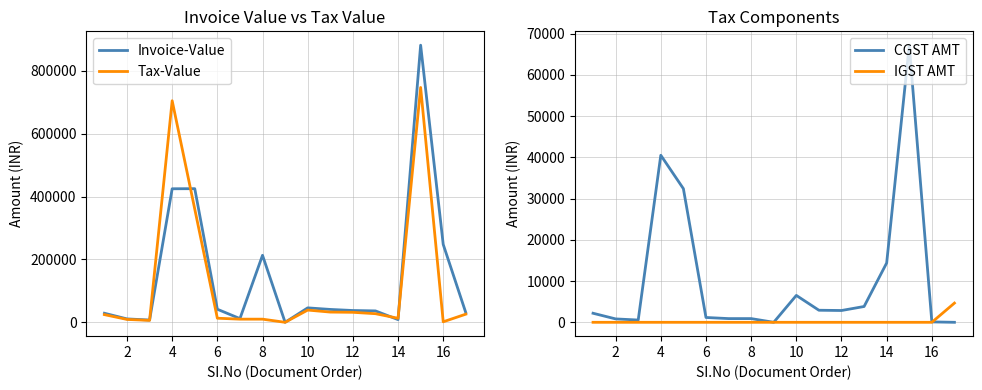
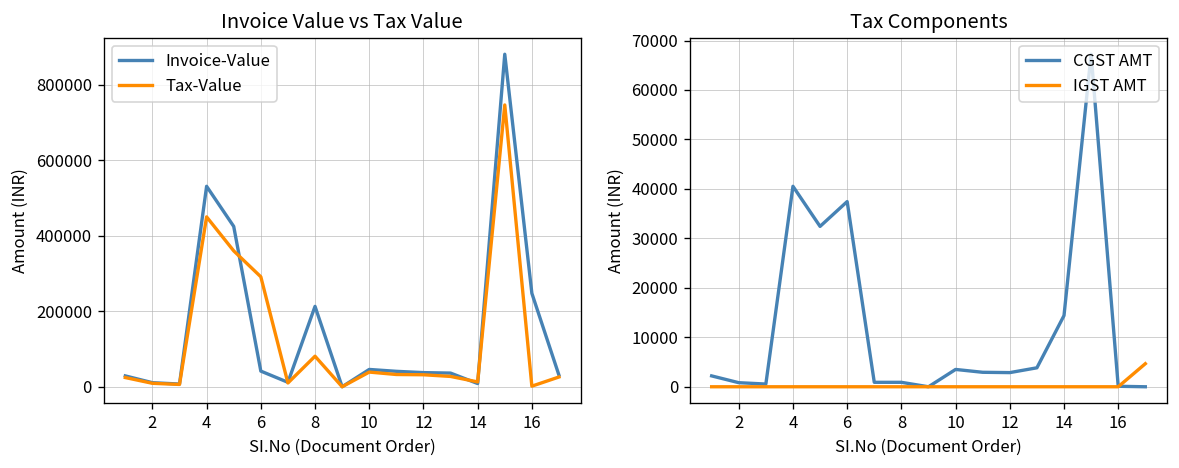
Invoice Value vs Tax Value, Invoice-Value, 4: 420000 -> 530000
Invoice Value vs Tax Value, Tax-Value, 4: 700000 -> 450000
Invoice Value vs Tax Value, Tax-Value, 6: 10000 -> 290000
Invoice Value vs Tax Value, Tax-Value, 8: 10000 -> 80000
Tax Components, CGST AMT, 6: 1000 -> 37000
Tax Components, CGST AMT, 10: 7000 -> 4000
